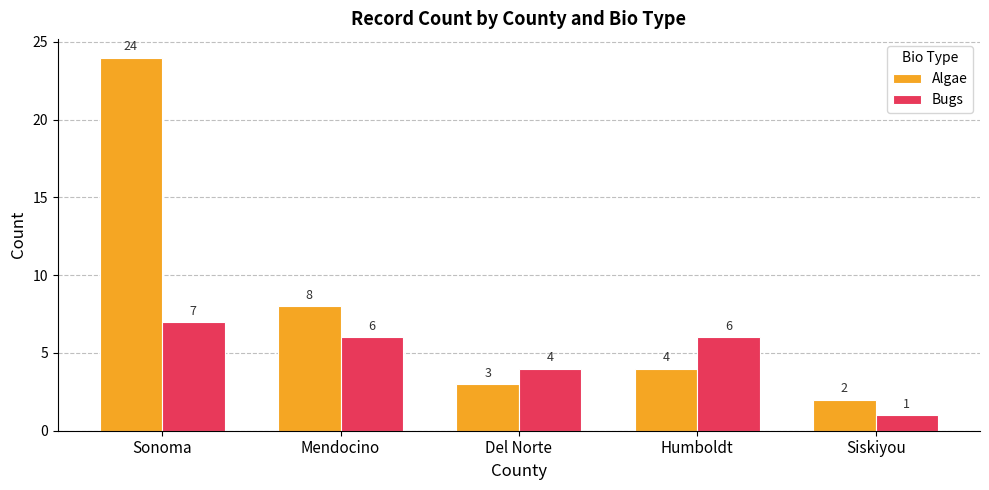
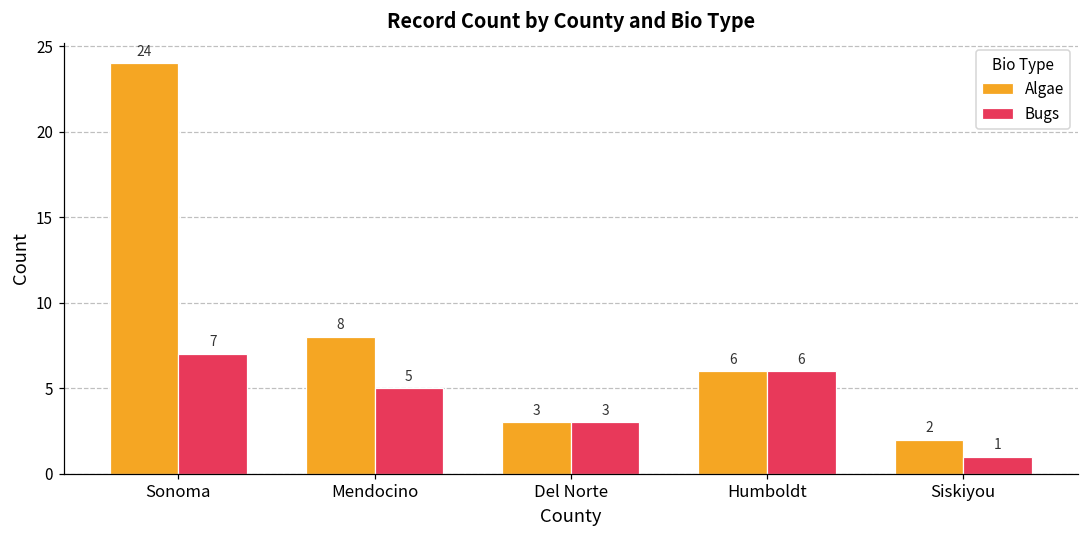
Bugs, Mendocino: 6 -> 5
Bugs, Del Norte: 4 -> 3
Algae, Humboldt: 4 -> 6
